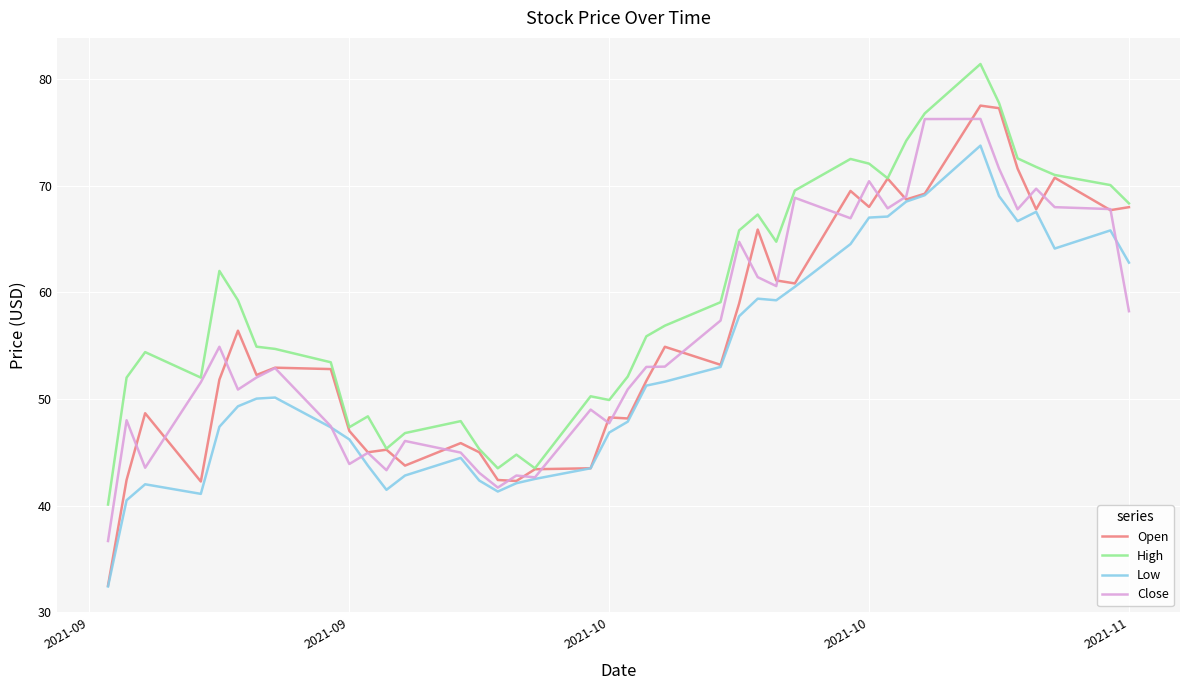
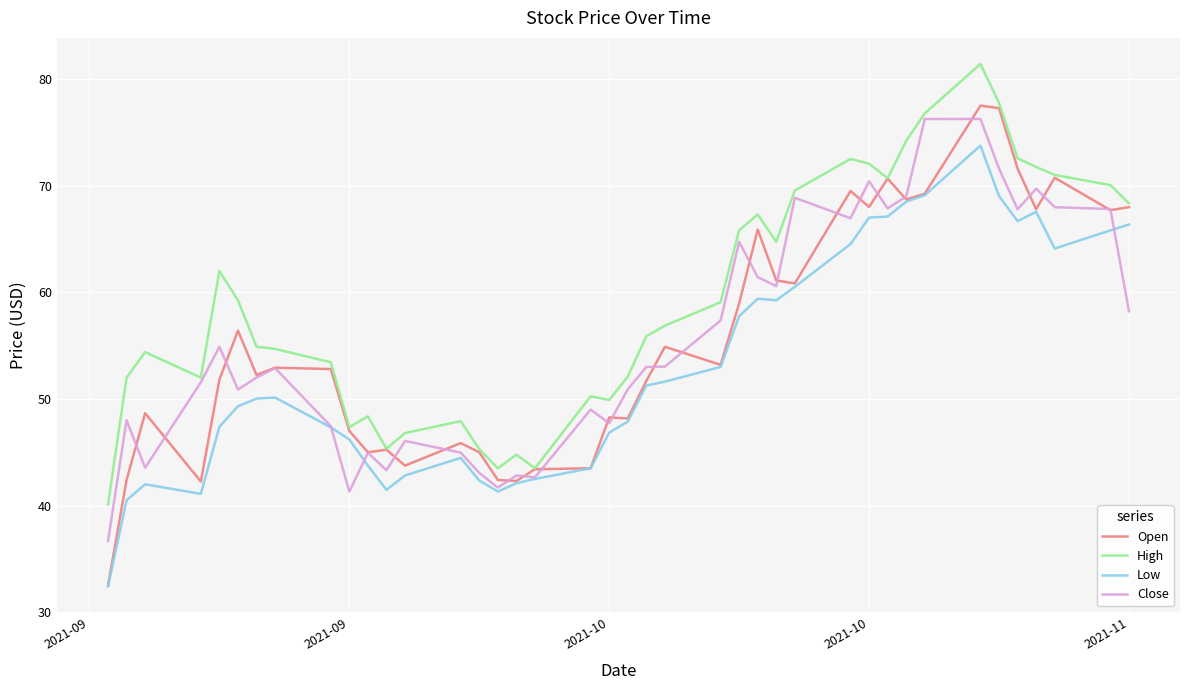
Close, 2021-09: 43.9 -> 41.3
Low, 2021-11: 62.8 -> 66.4
